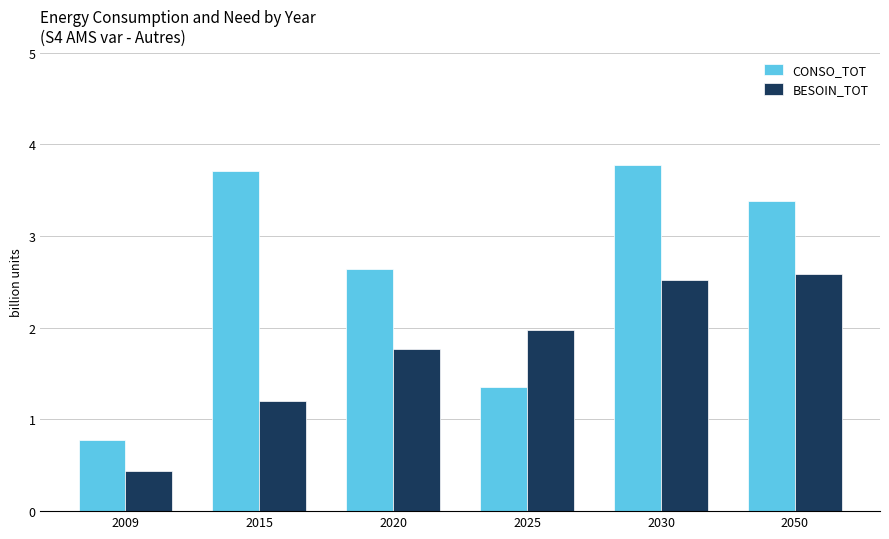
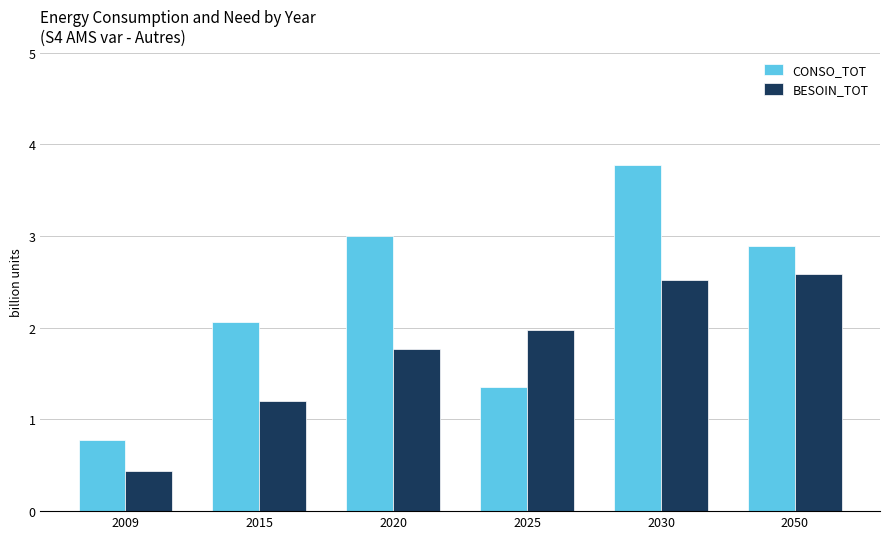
CONSO_TOT, 2015: 3.7 -> 2.1
CONSO_TOT, 2020: 2.6 -> 3.0
CONSO_TOT, 2050: 3.4 -> 2.9
